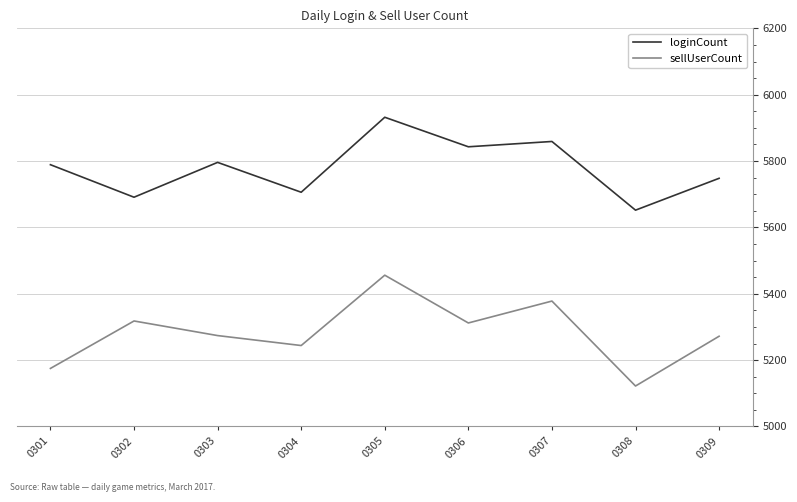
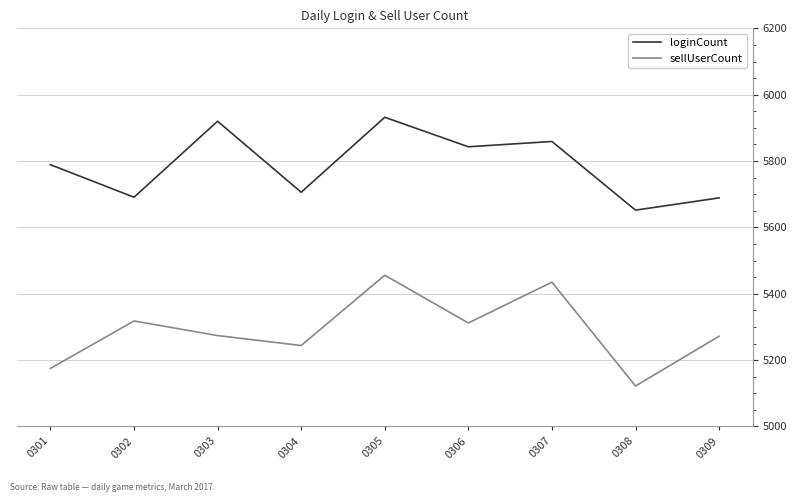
loginCount, 0303: 5800 -> 5920
sellUserCount, 0307: 5380 -> 5440
loginCount, 0309: 5750 -> 5690
